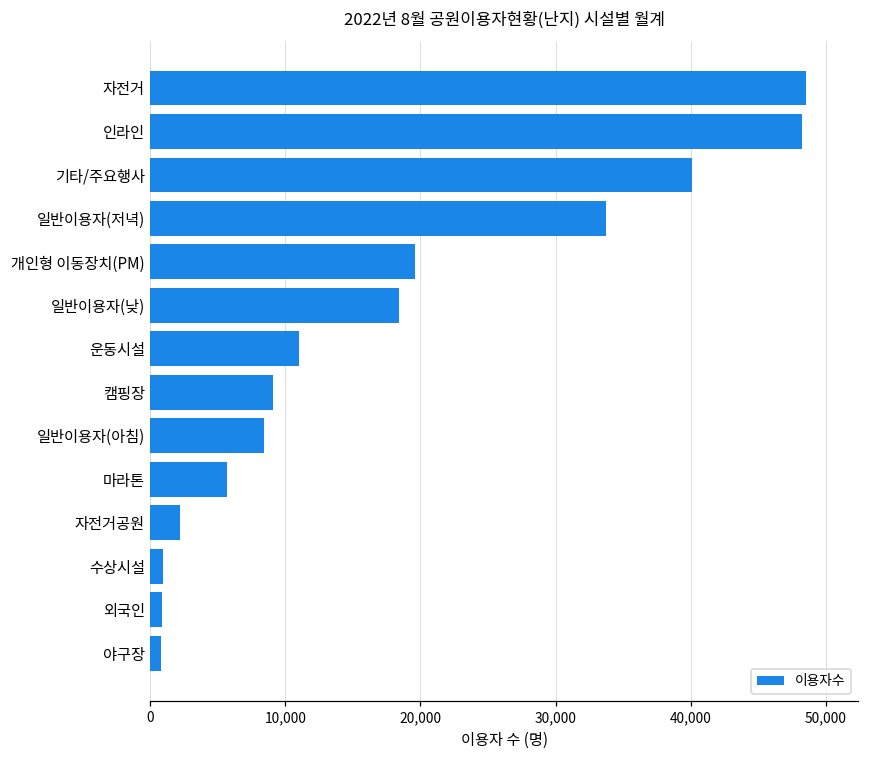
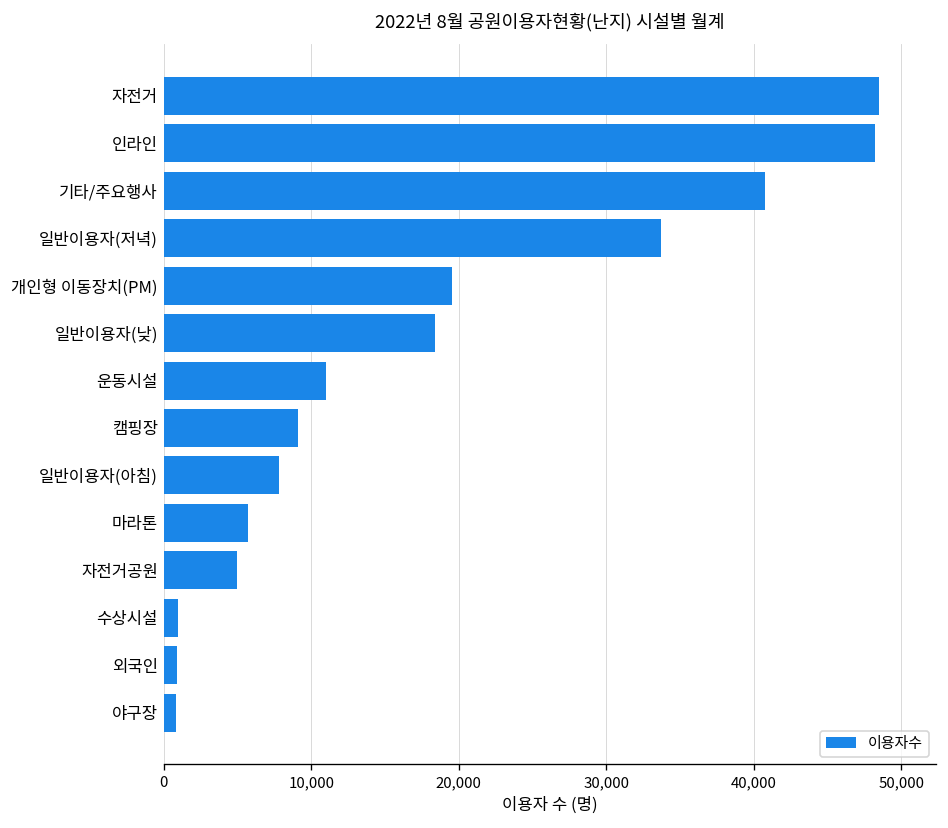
기타/주요행사: 40,100 -> 40,800
일반이용자(아침): 8,400 -> 7,800
자전거공원: 2,200 -> 5,000
